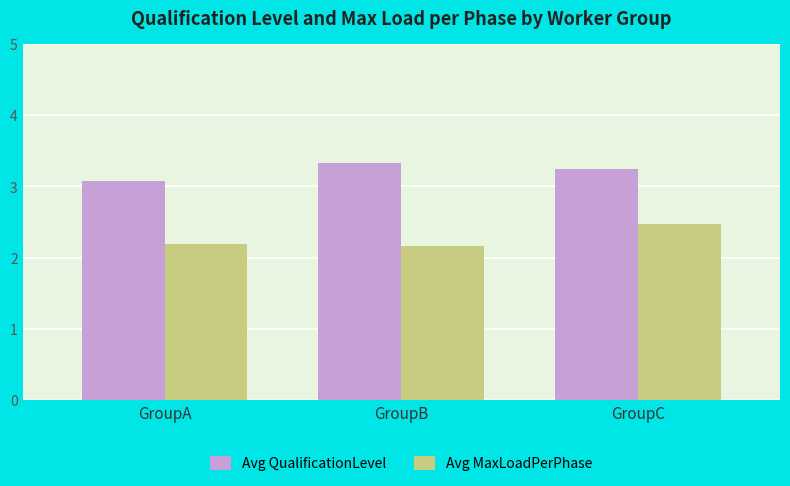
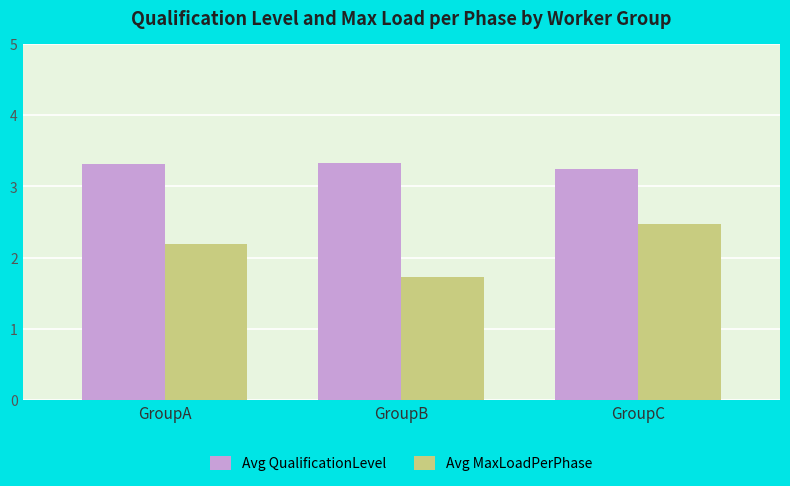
Avg QualificationLevel, GroupA: 3.1 -> 3.3
Avg MaxLoadPerPhase, GroupB: 2.2 -> 1.7
